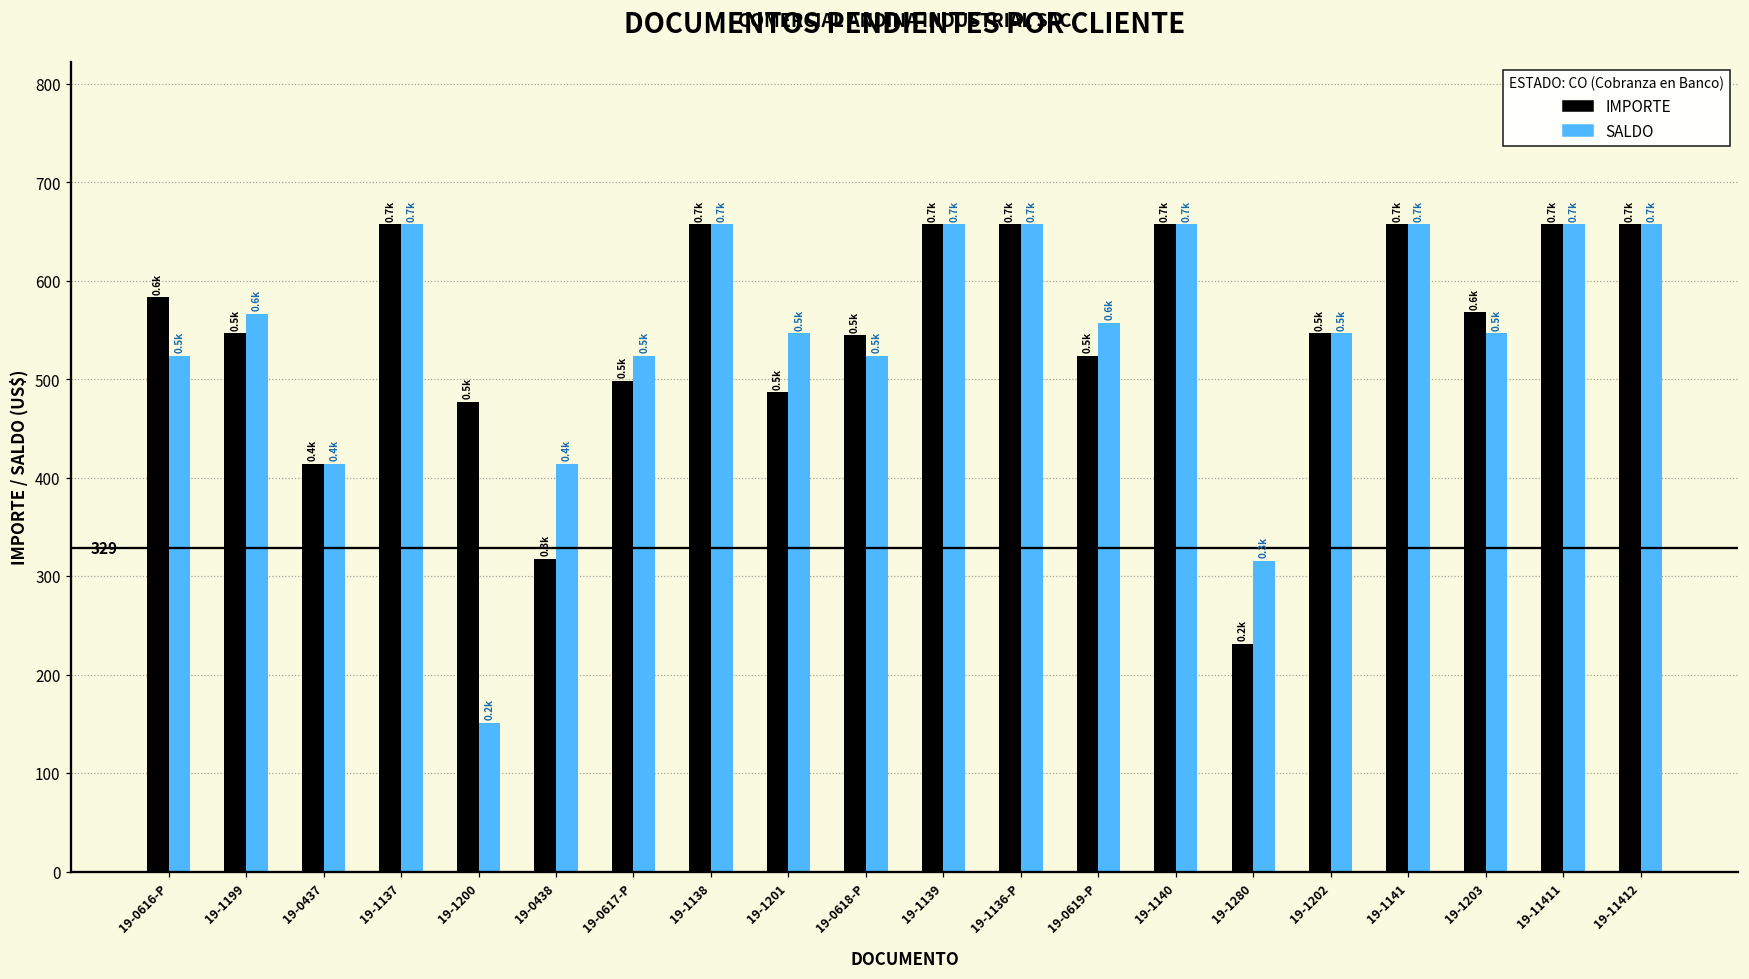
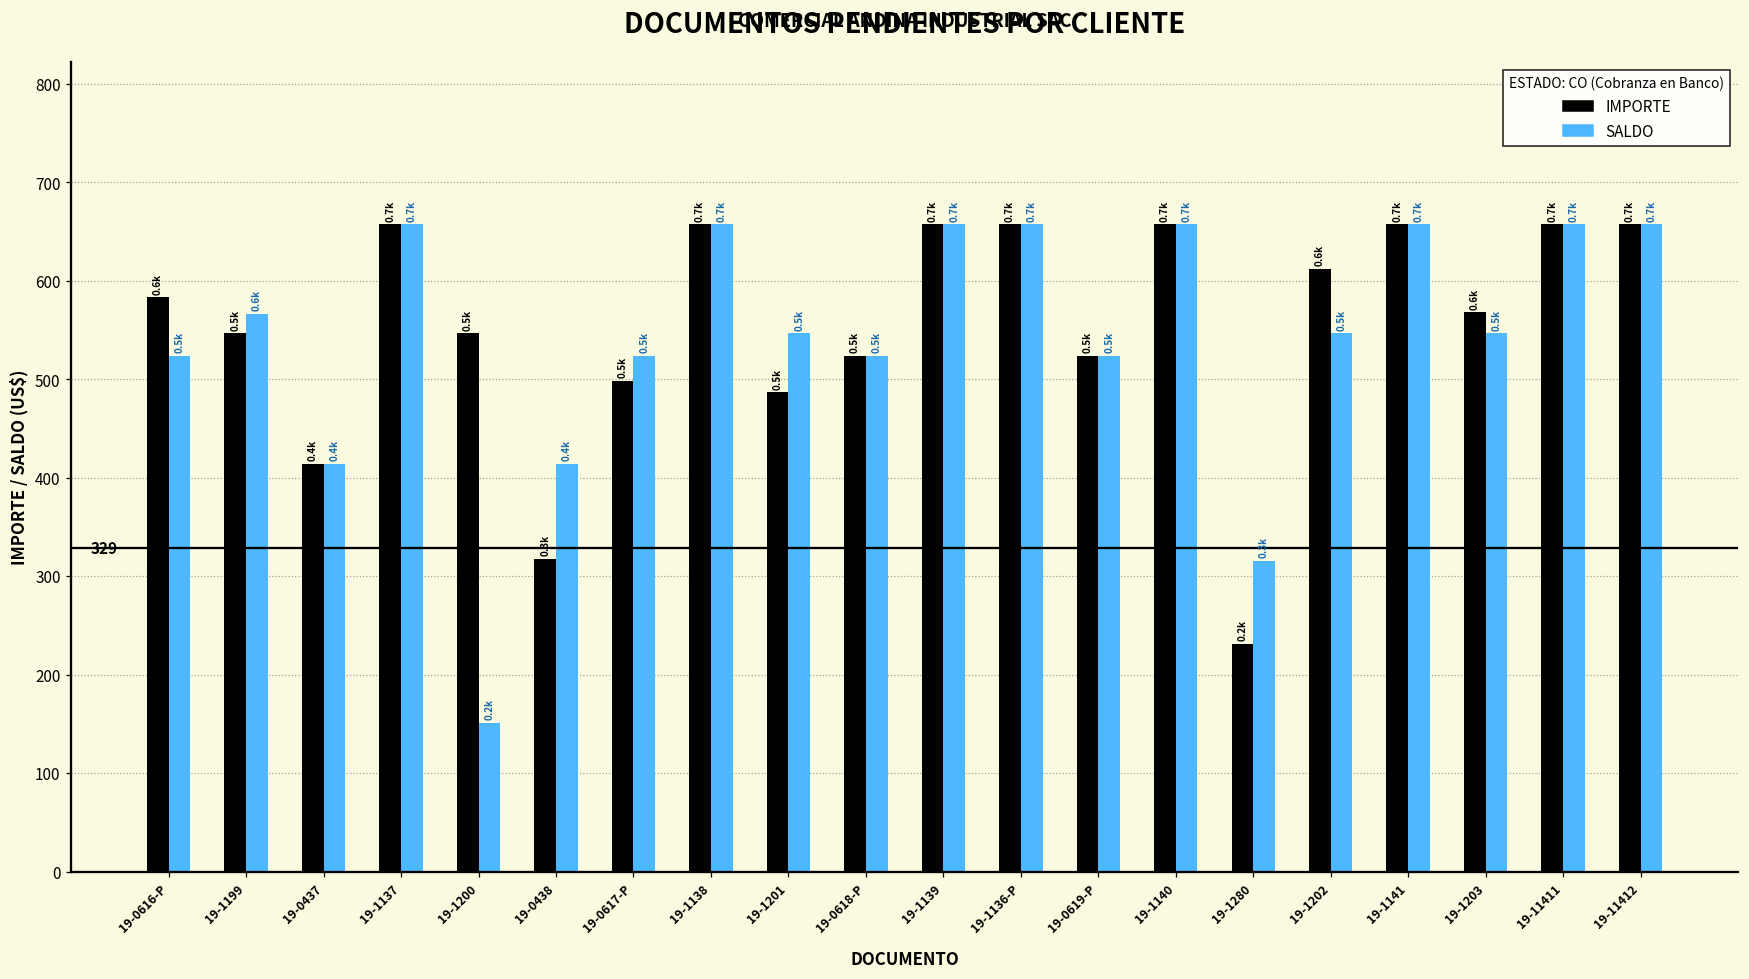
IMPORTE, 19-1200: 480 -> 550
IMPORTE, 19-0618-P: 540 -> 520
SALDO, 19-0619-P: 0.6k -> 0.5k
IMPORTE, 19-1202: 0.5k -> 0.6k
